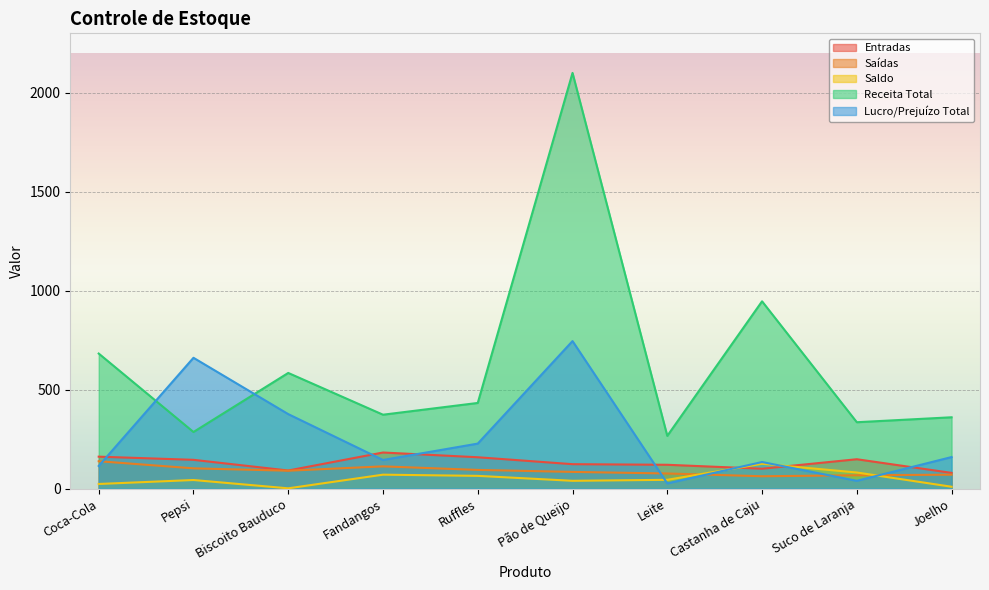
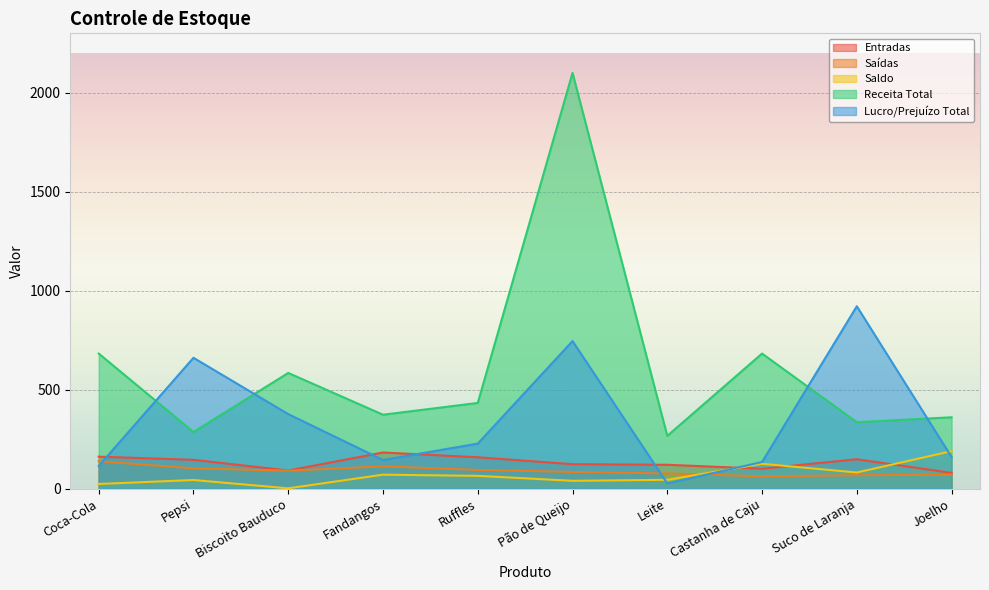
Receita Total, Castanha de Caju: 950 -> 680
Lucro/Prejuízo Total, Suco de Laranja: 40 -> 920
Saldo, Joelho: 10 -> 190
